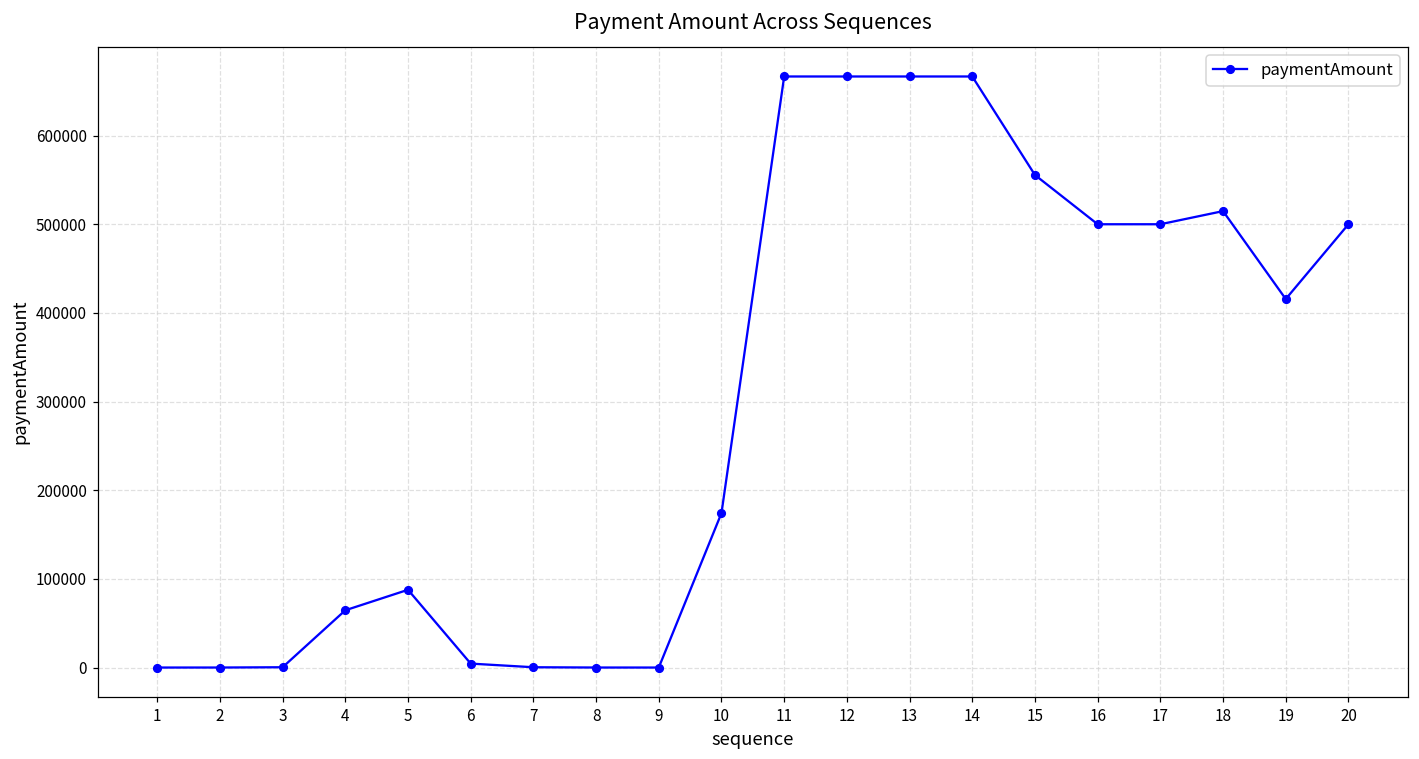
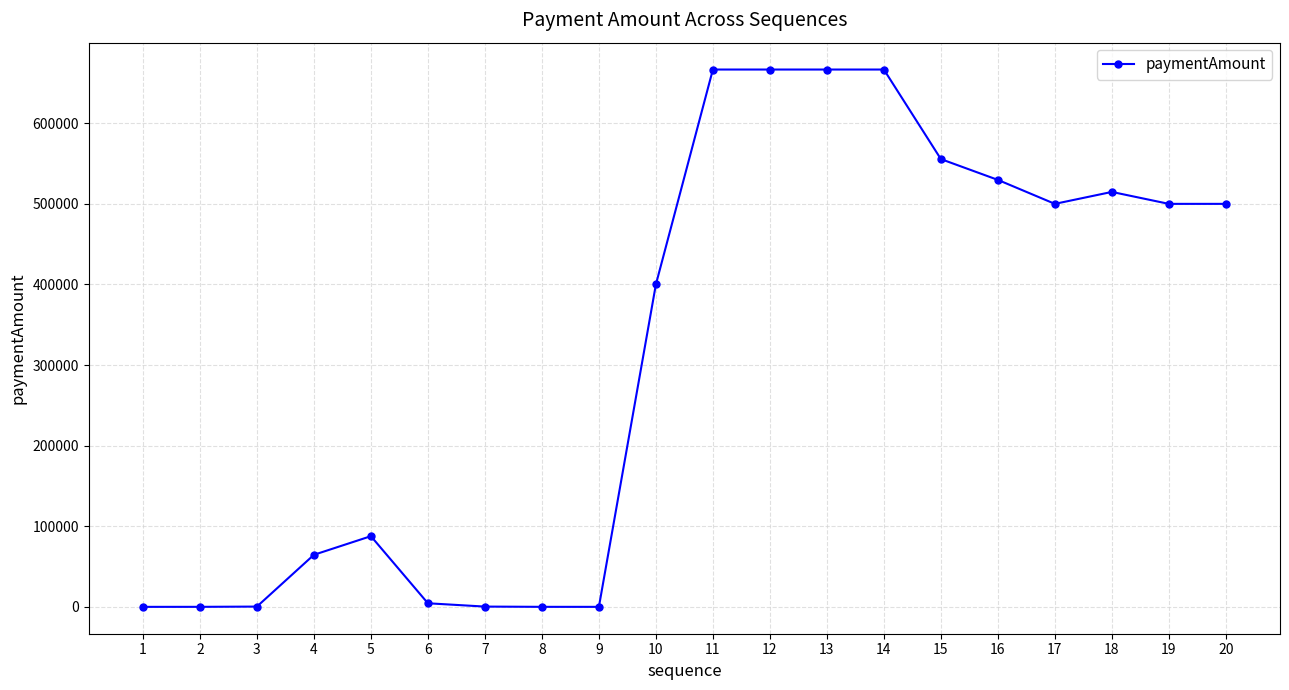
10: 170000 -> 400000
16: 500000 -> 530000
19: 420000 -> 500000
